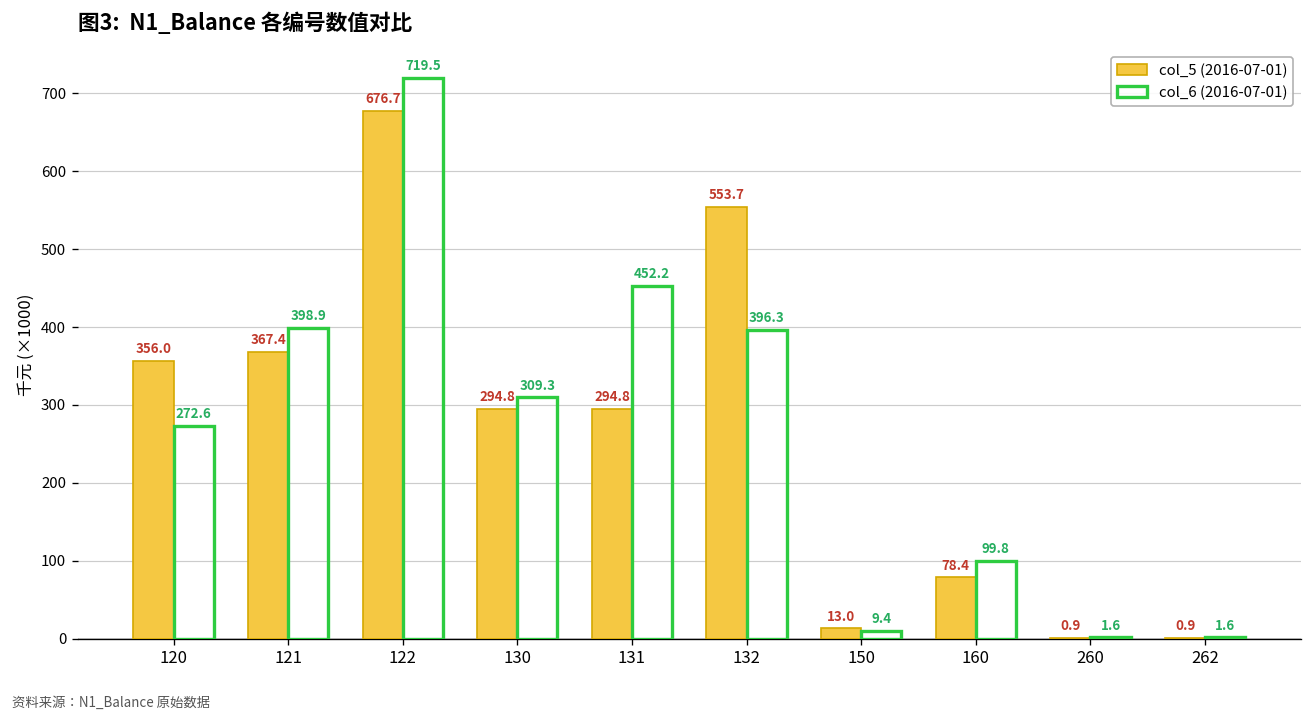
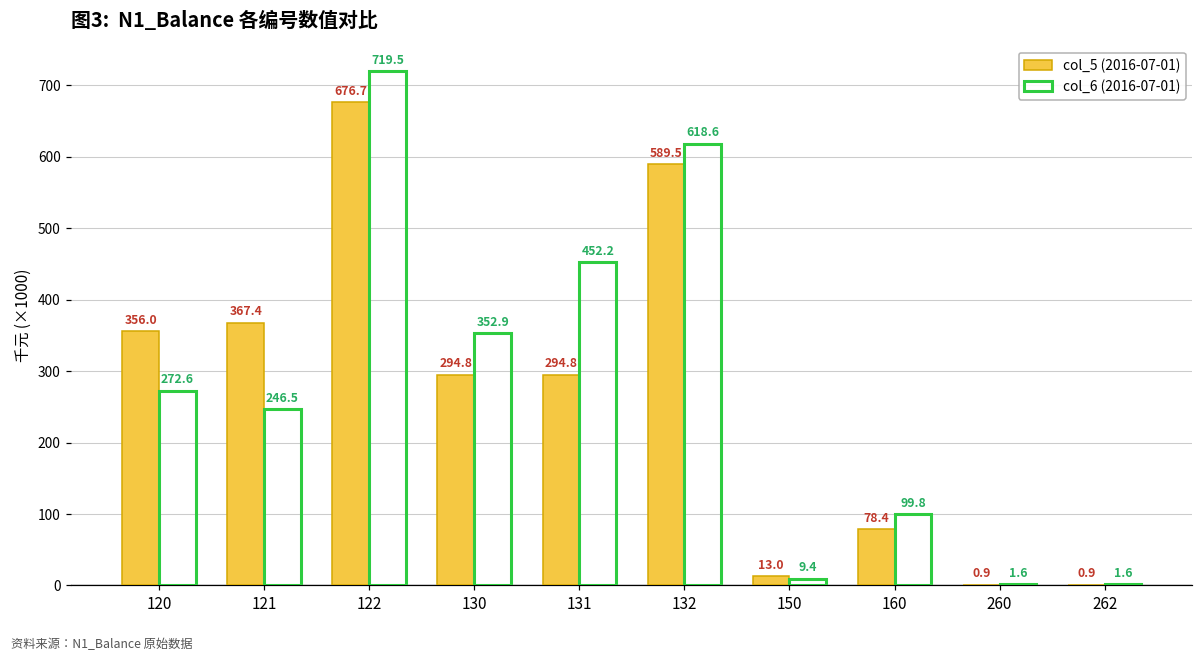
col_6 (2016-07-01), 121: 398.9 -> 246.5
col_6 (2016-07-01), 130: 309.3 -> 352.9
col_5 (2016-07-01), 132: 553.7 -> 589.5
col_6 (2016-07-01), 132: 396.3 -> 618.6
